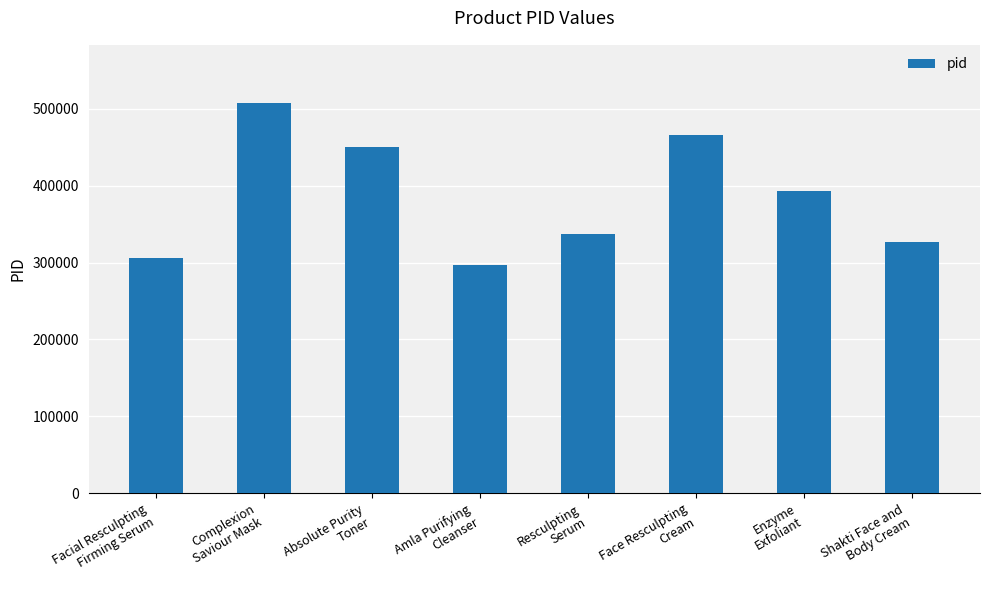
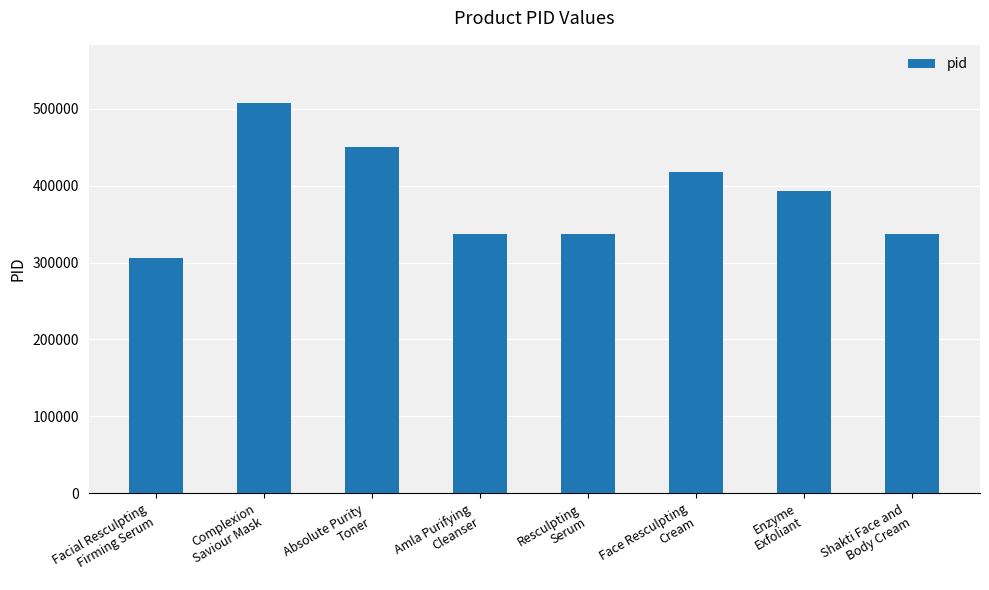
Amla Purifying Cleanser: 300000 -> 340000
Face Resculpting Cream: 470000 -> 420000
Shakti Face and Body Cream: 330000 -> 340000
